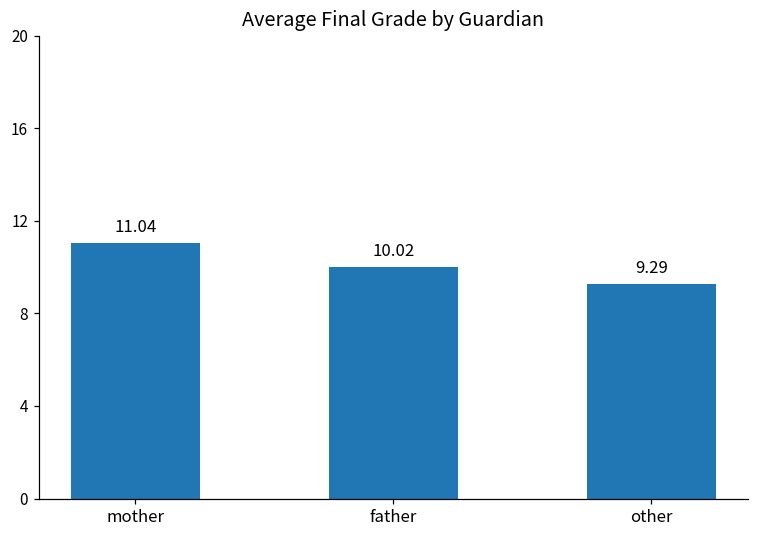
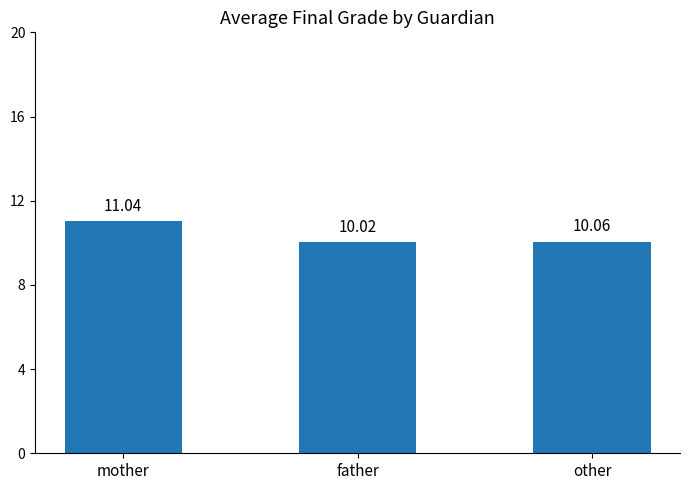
other: 9.29 -> 10.06
